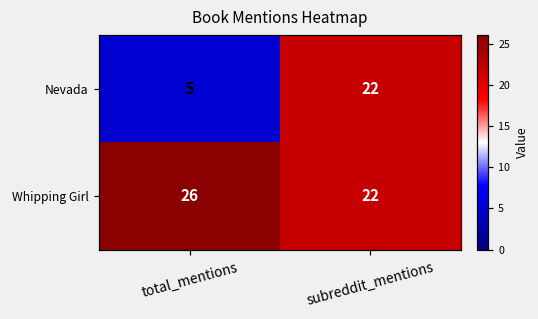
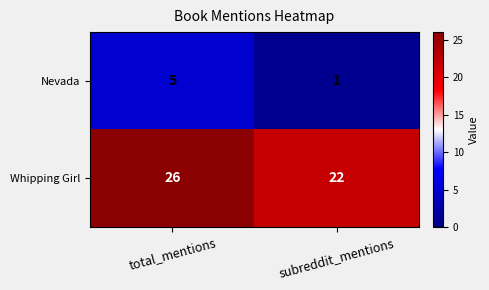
Nevada, subreddit_mentions: 22 -> 1
